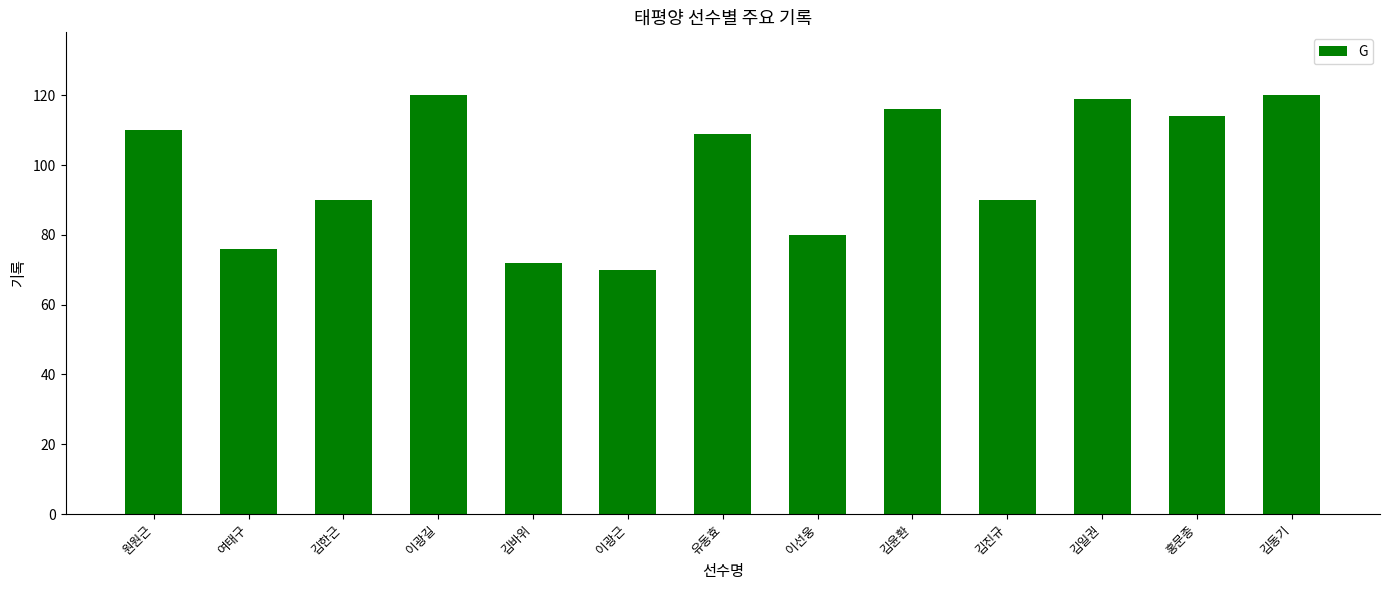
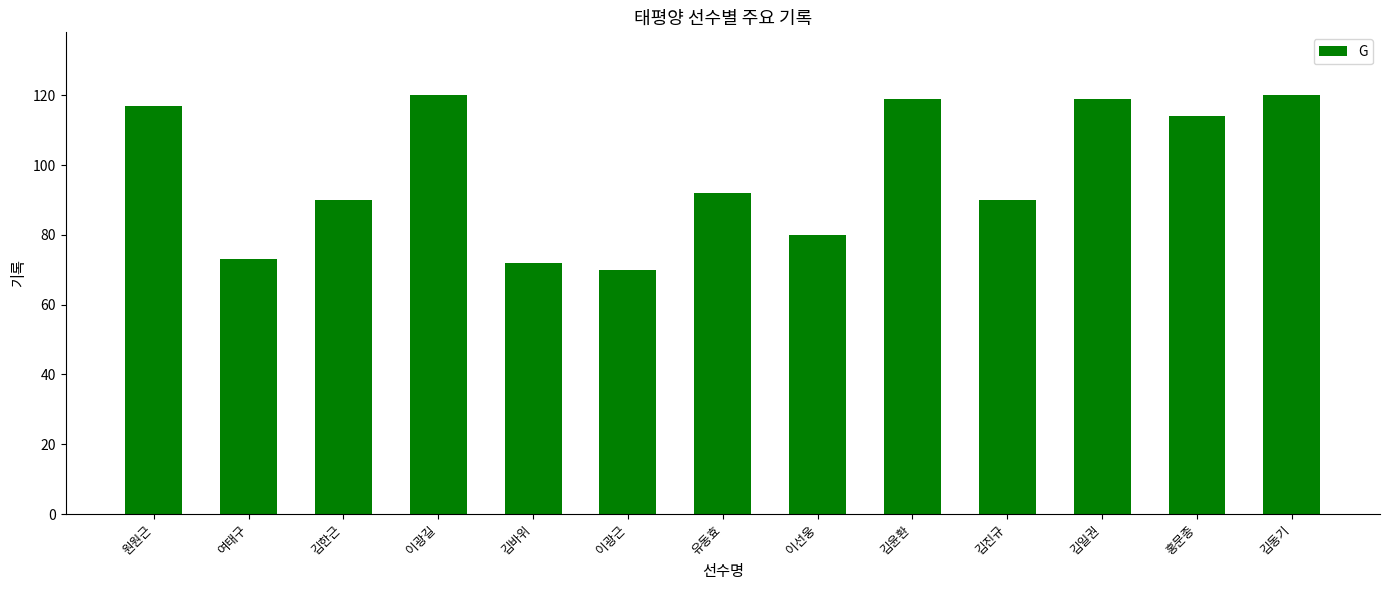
원원근: 110 -> 117
여태구: 76 -> 73
유동효: 109 -> 92
김윤환: 116 -> 119
